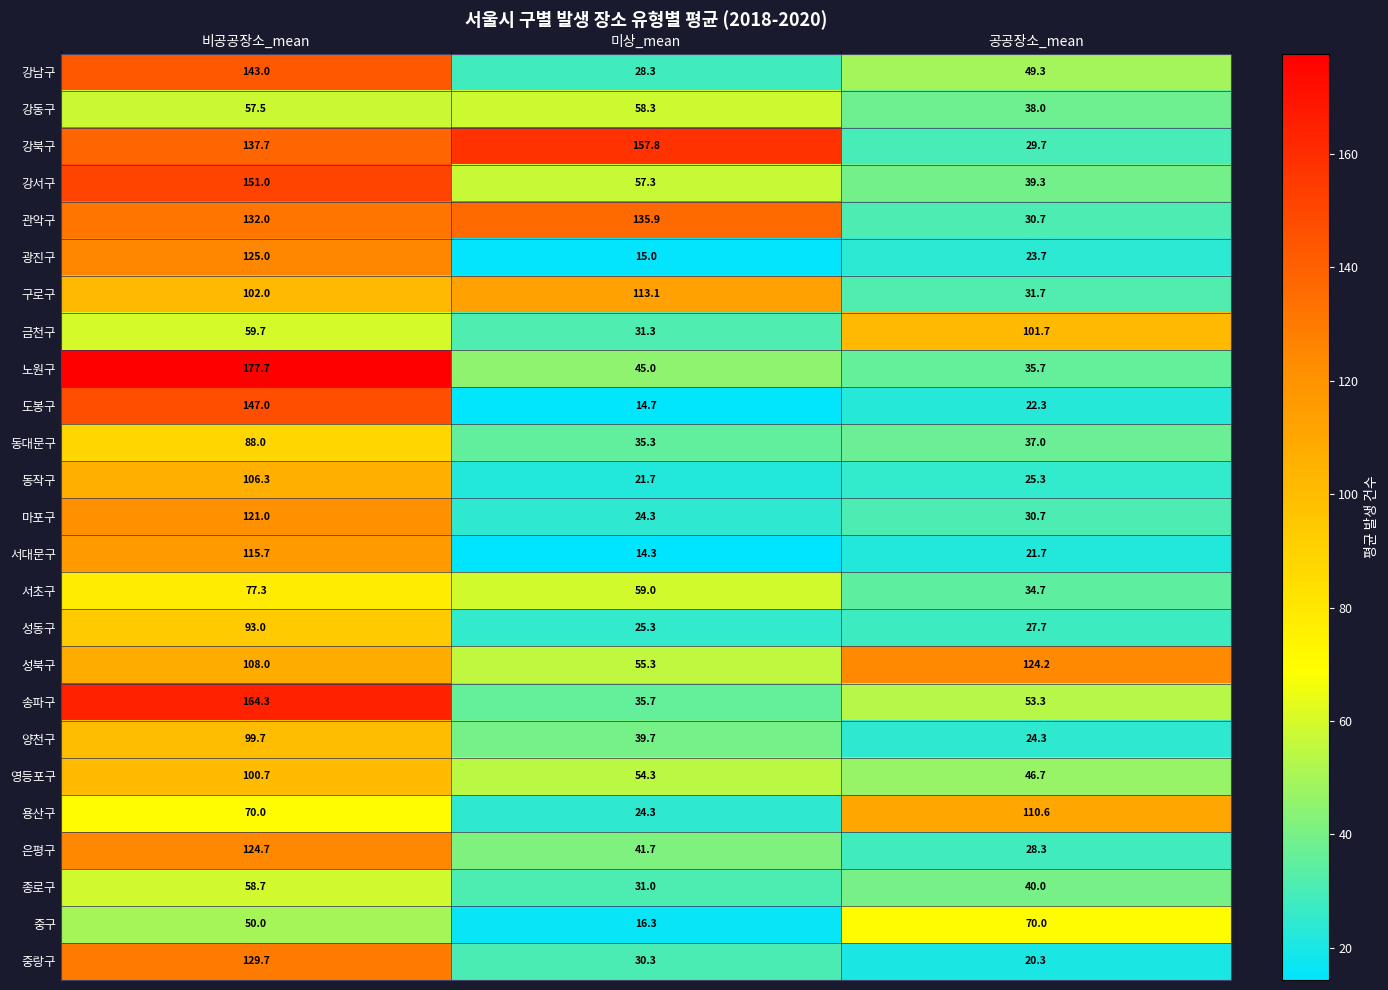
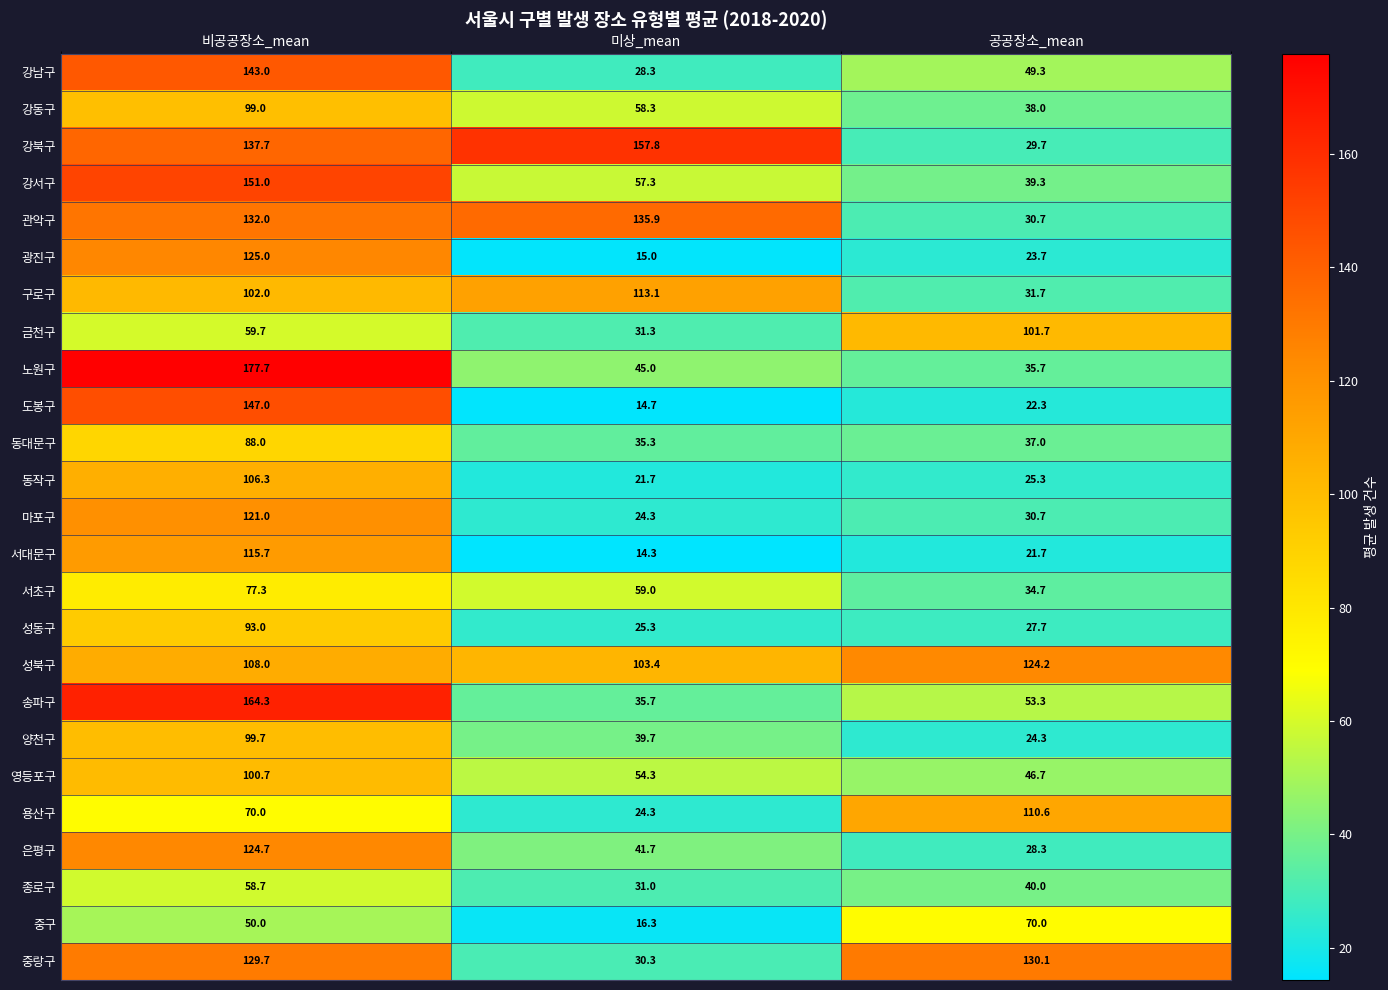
강동구, 비공공장소_mean: 57.5 -> 99.0
성북구, 미상_mean: 55.3 -> 103.4
중랑구, 공공장소_mean: 20.3 -> 130.1
